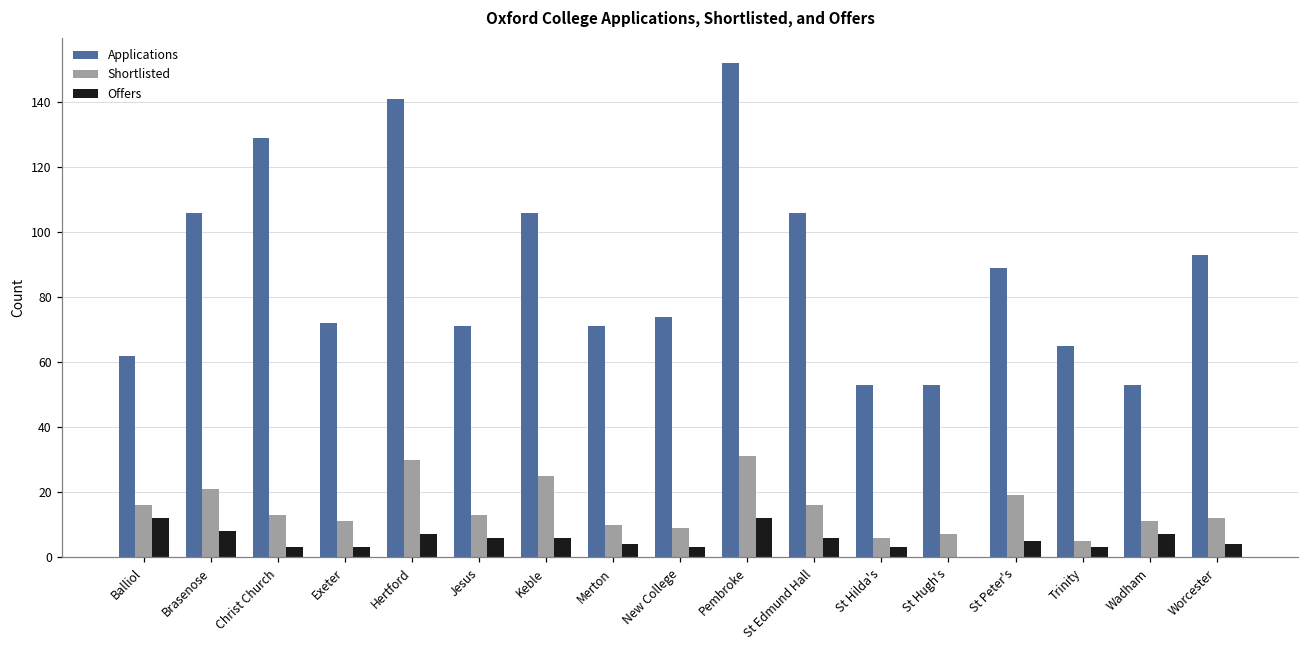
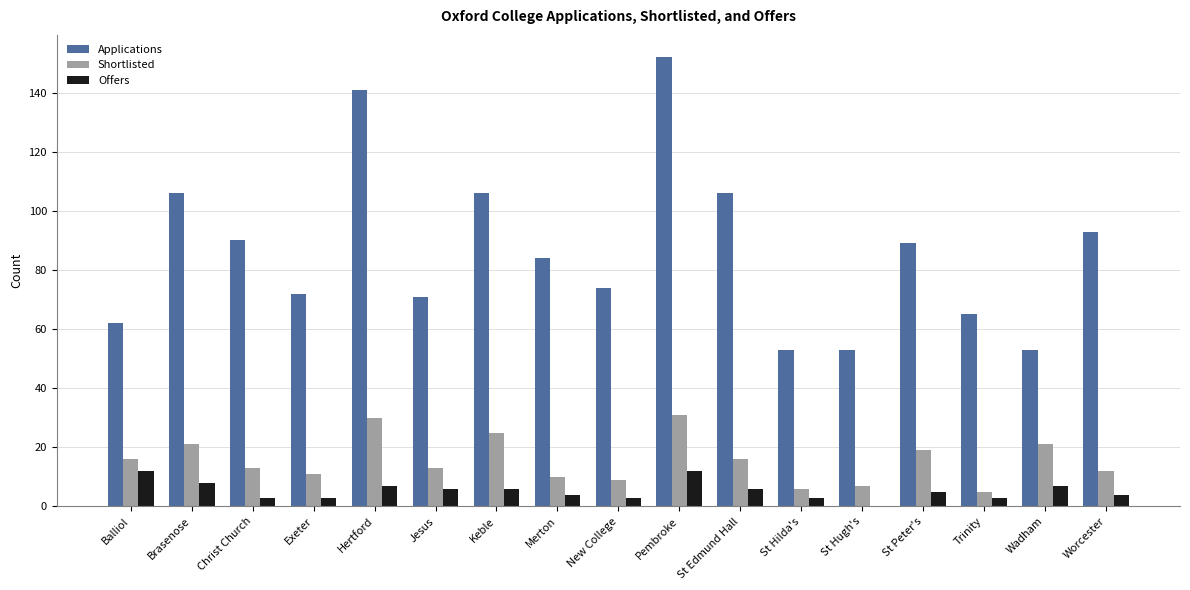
Applications, Christ Church: 129 -> 90
Applications, Merton: 71 -> 84
Shortlisted, Wadham: 11 -> 21
